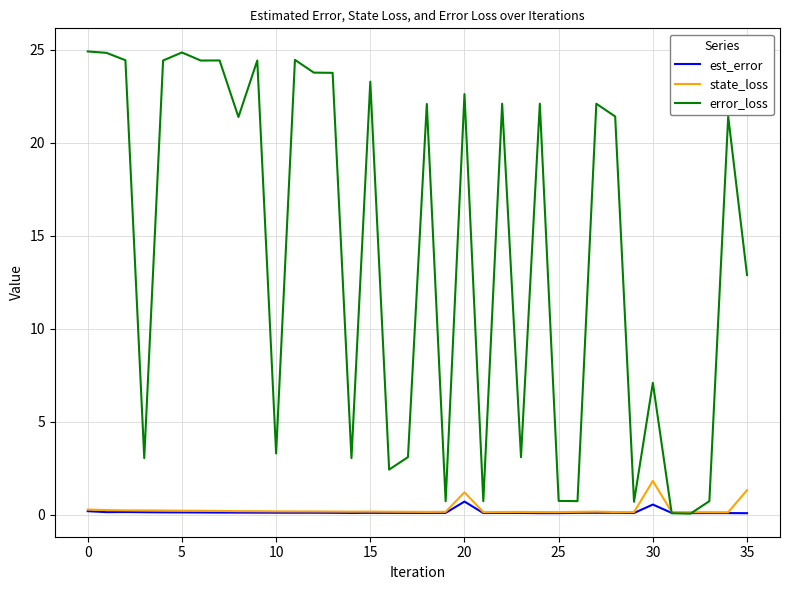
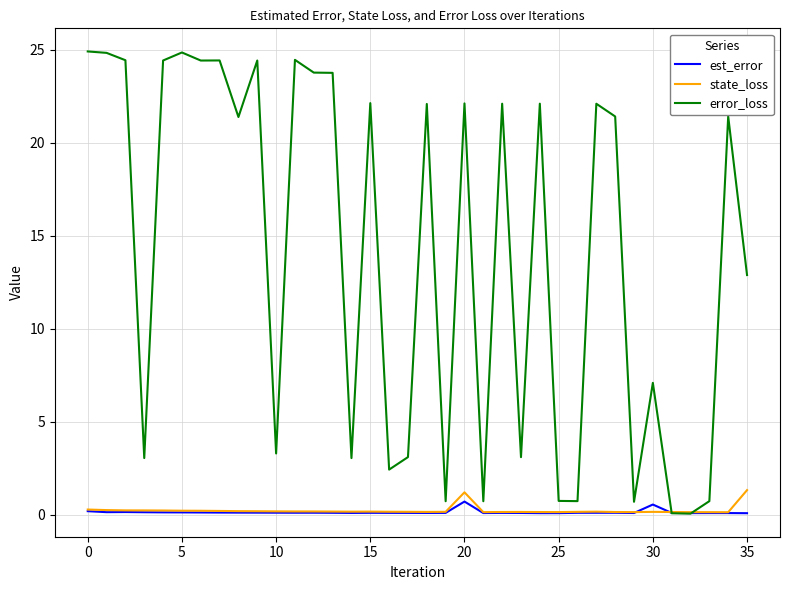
error_loss, 15: 23.3 -> 22.1
error_loss, 20: 22.6 -> 22.1
state_loss, 30: 1.8 -> 0.2
